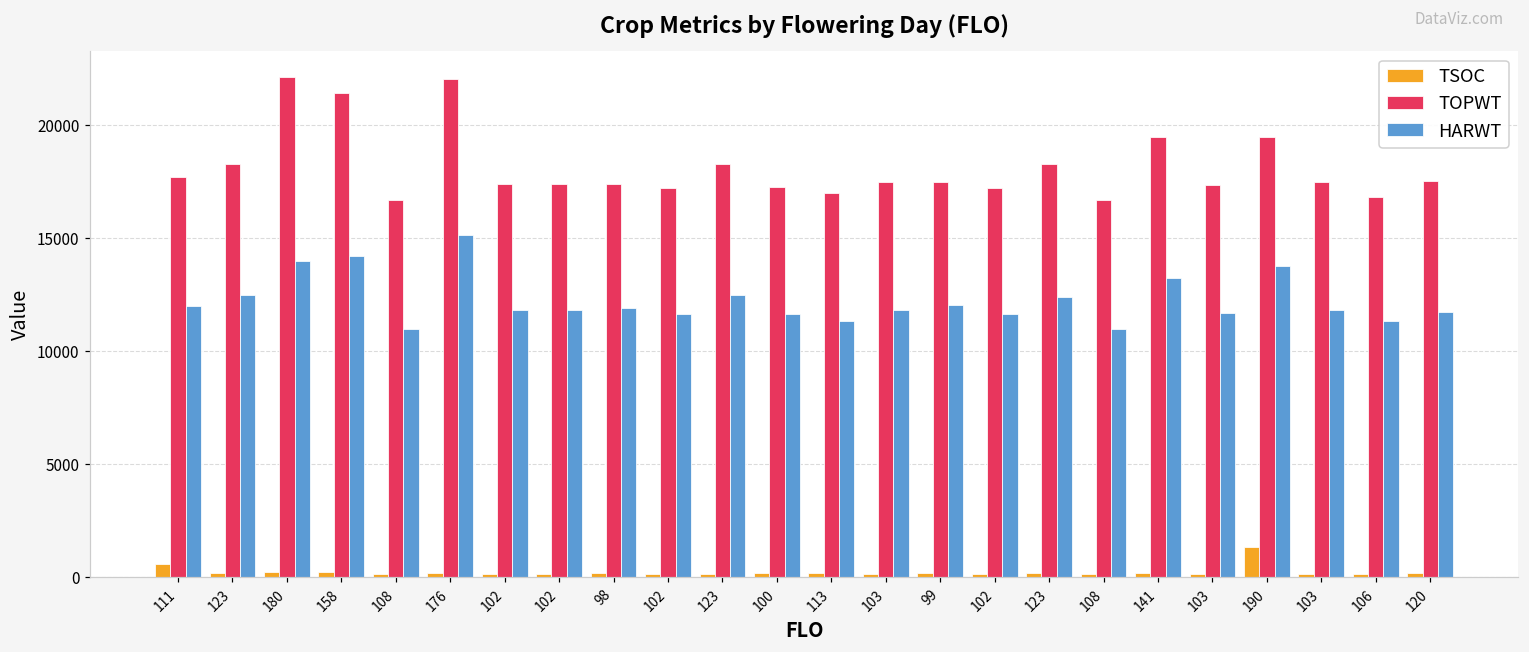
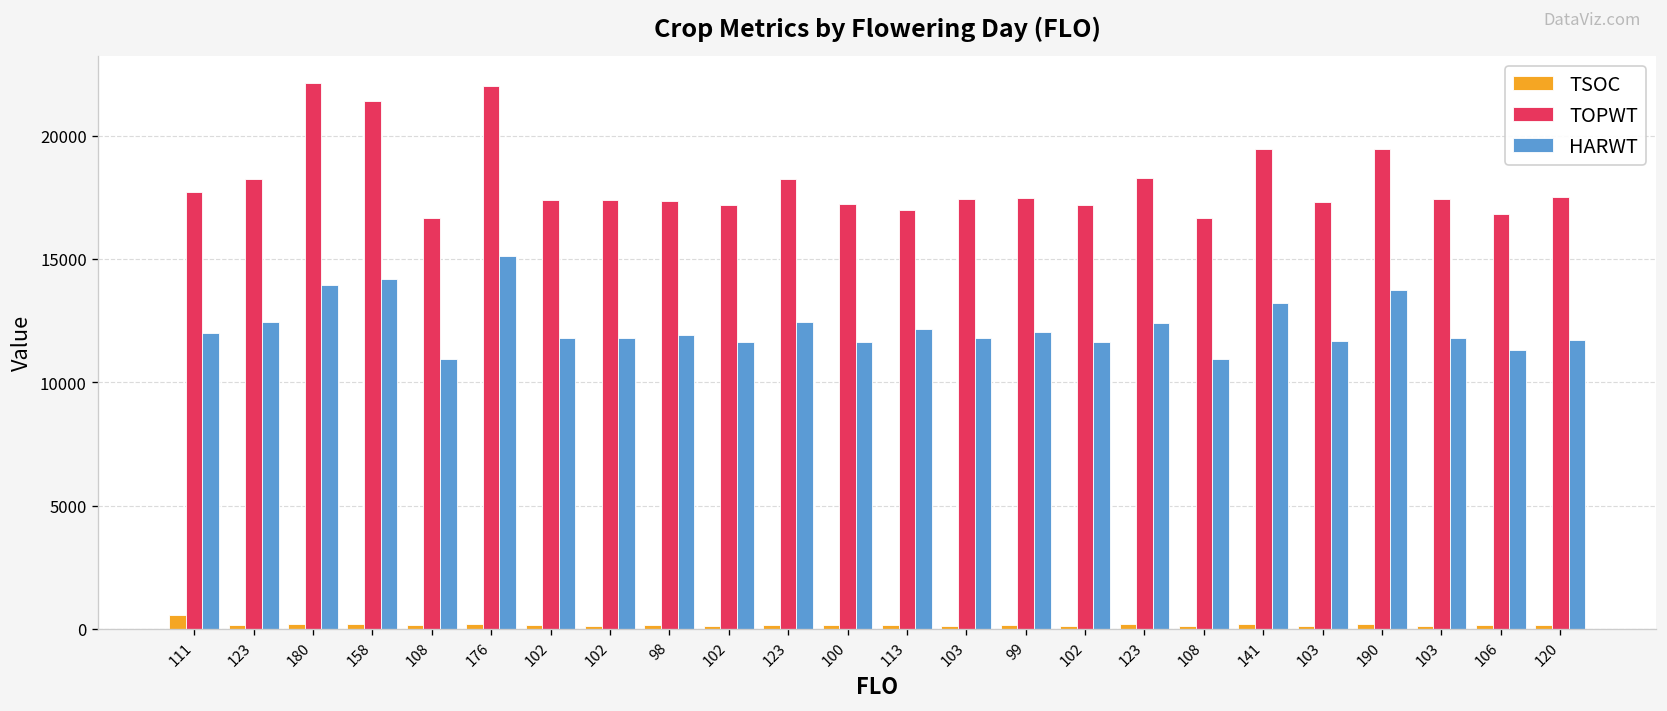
HARWT, 113: 11300 -> 12200
TSOC, 190: 1300 -> 200
